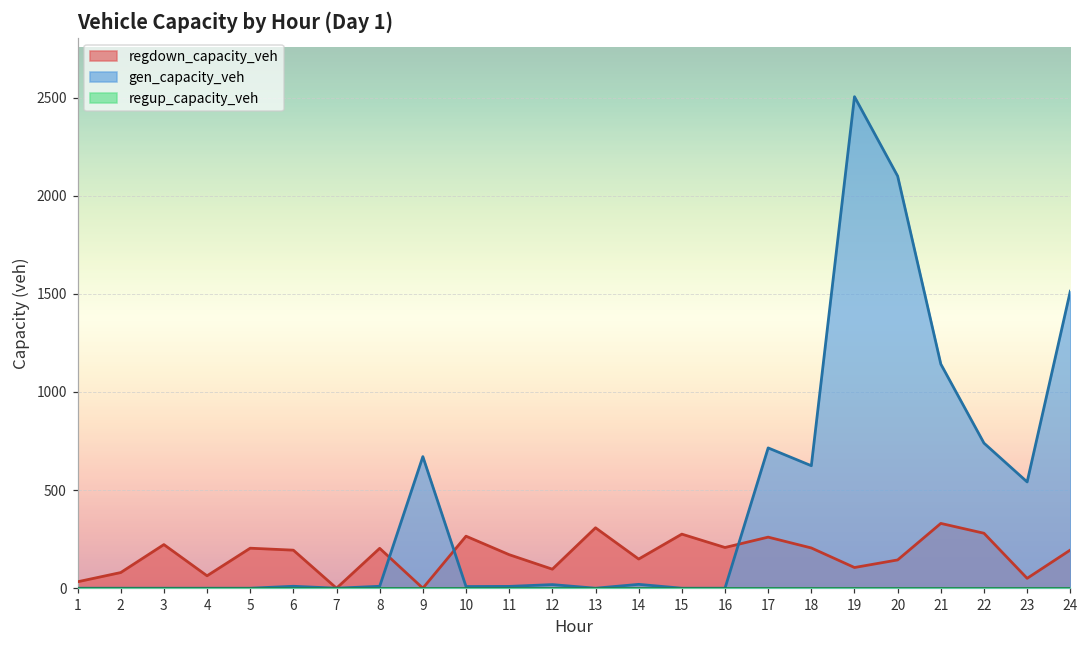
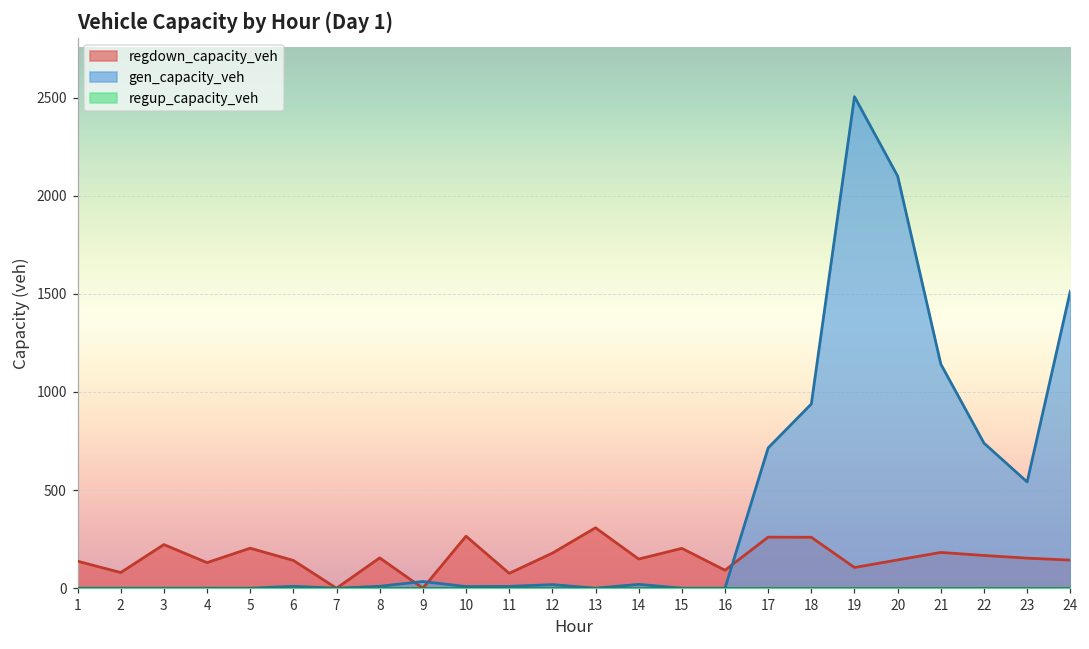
regdown_capacity_veh, 1: 30 -> 140
regdown_capacity_veh, 4: 60 -> 130
regdown_capacity_veh, 6: 190 -> 140
regdown_capacity_veh, 8: 200 -> 150
gen_capacity_veh, 9: 670 -> 30
regdown_capacity_veh, 11: 170 -> 80
regdown_capacity_veh, 12: 100 -> 180
regdown_capacity_veh, 15: 280 -> 200
regdown_capacity_veh, 16: 210 -> 90
regdown_capacity_veh, 18: 210 -> 260
gen_capacity_veh, 18: 620 -> 940
regdown_capacity_veh, 21: 330 -> 180
regdown_capacity_veh, 22: 280 -> 170
regdown_capacity_veh, 23: 50 -> 150
regdown_capacity_veh, 24: 190 -> 140
